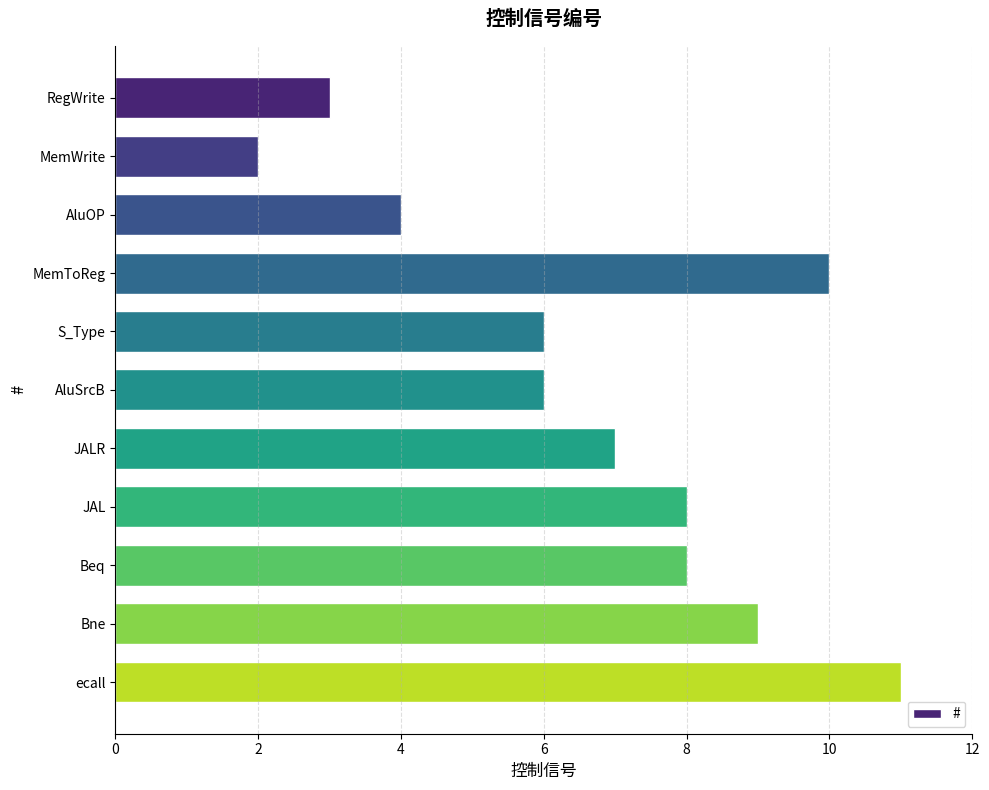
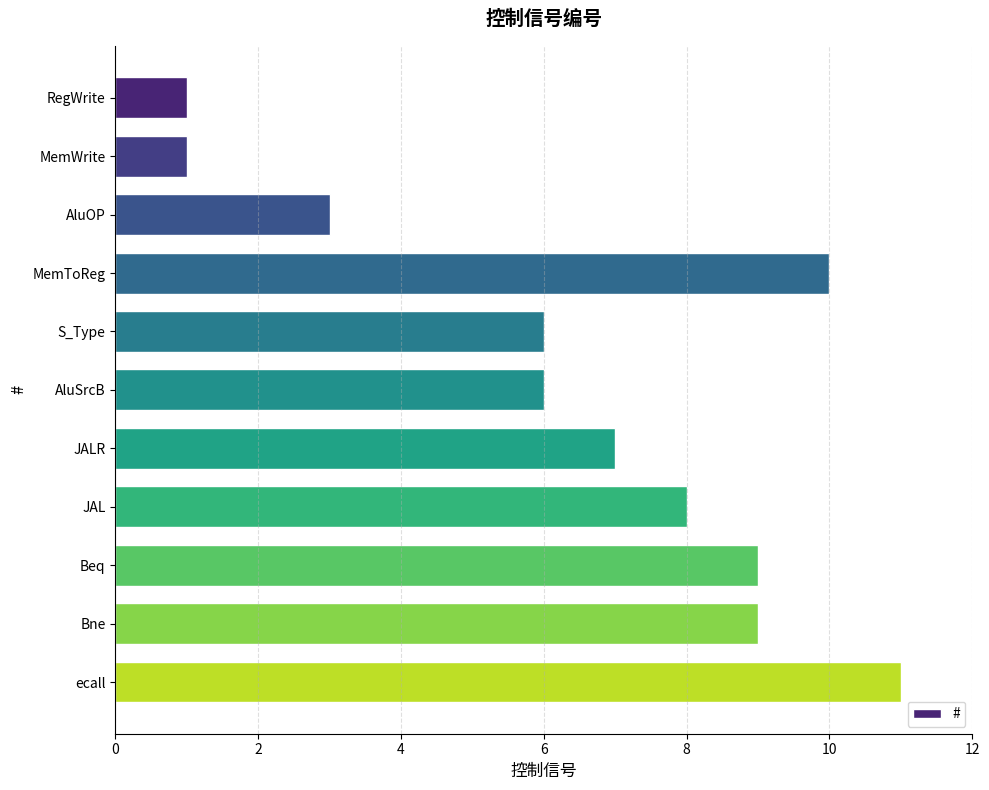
RegWrite: 3 -> 1
MemWrite: 2 -> 1
AluOP: 4 -> 3
Beq: 8 -> 9
